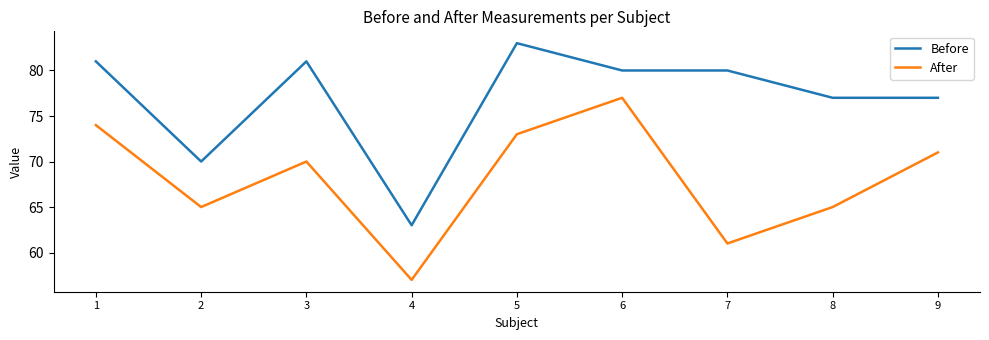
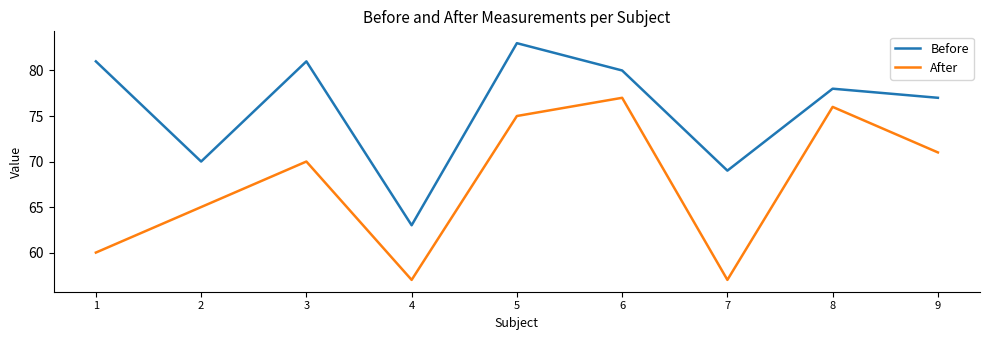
After, 1: 74 -> 60
After, 5: 73 -> 75
Before, 7: 80 -> 69
After, 7: 61 -> 57
Before, 8: 77 -> 78
After, 8: 65 -> 76
